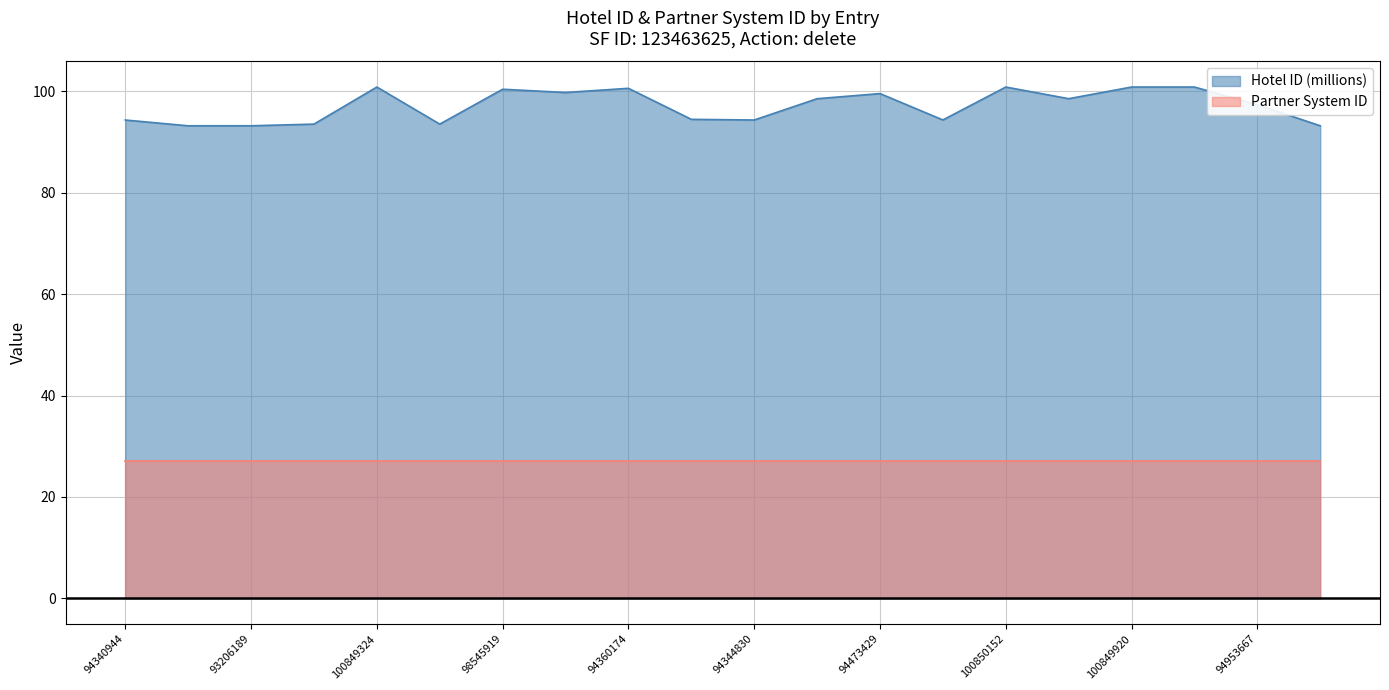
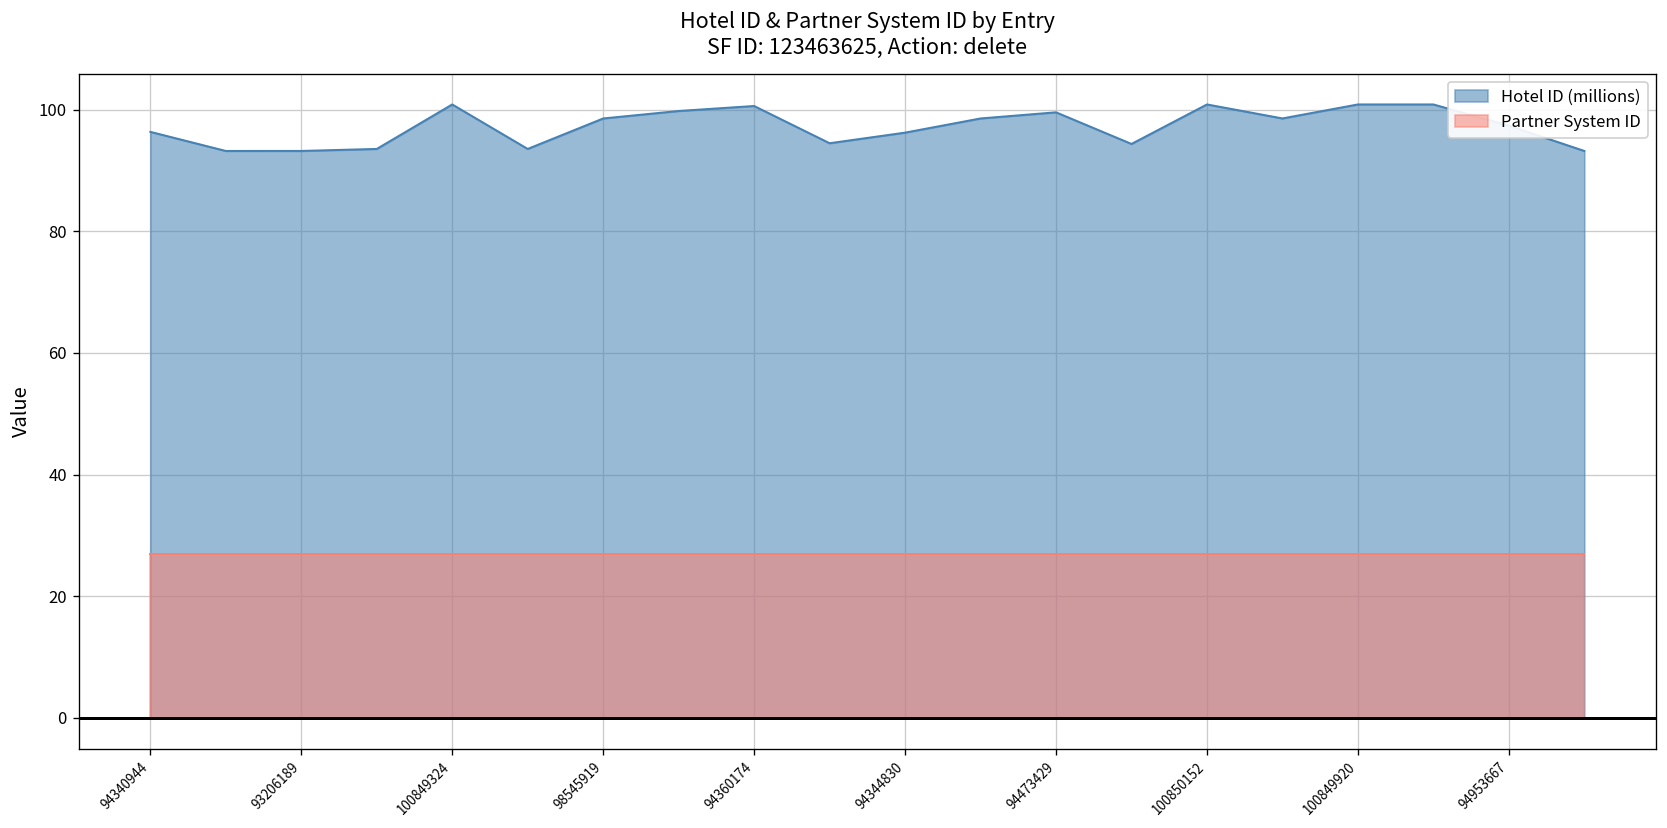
Hotel ID (millions), 94340944: 94 -> 96
Hotel ID (millions), 98545919: 100 -> 99
Hotel ID (millions), 94344830: 94 -> 96
